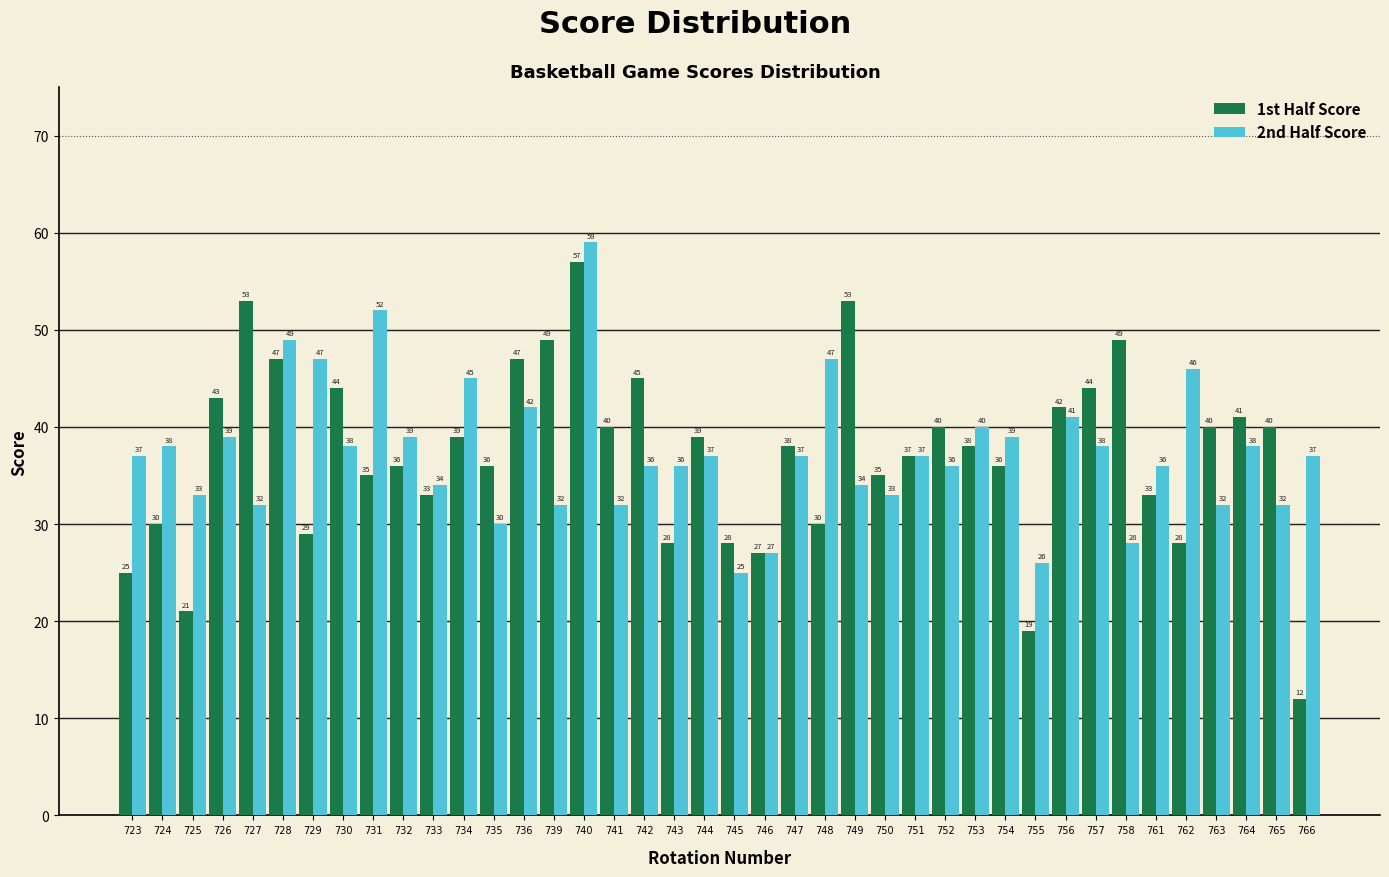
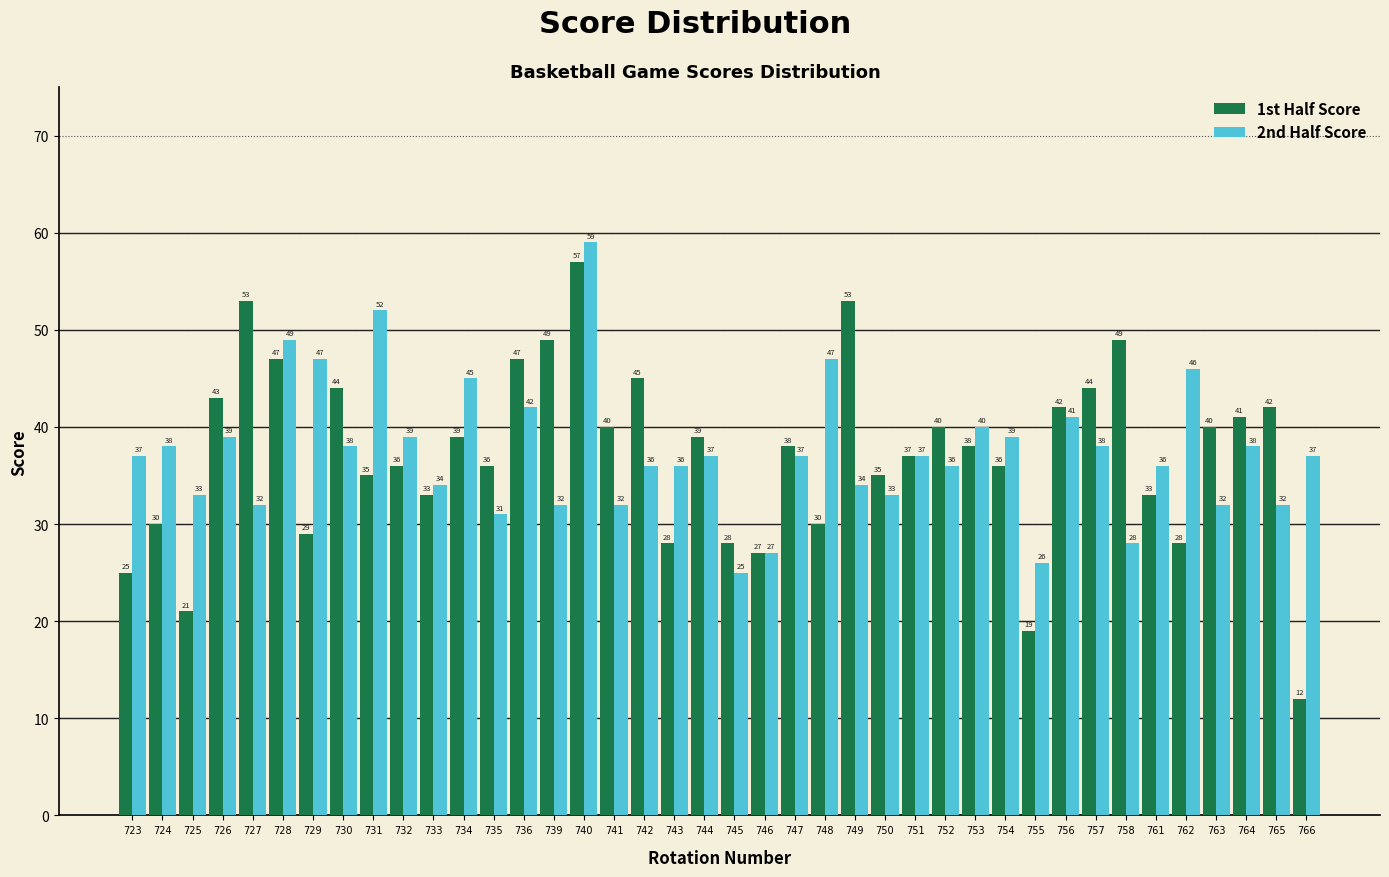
2nd Half Score, 735: 30 -> 31
1st Half Score, 765: 40 -> 42
